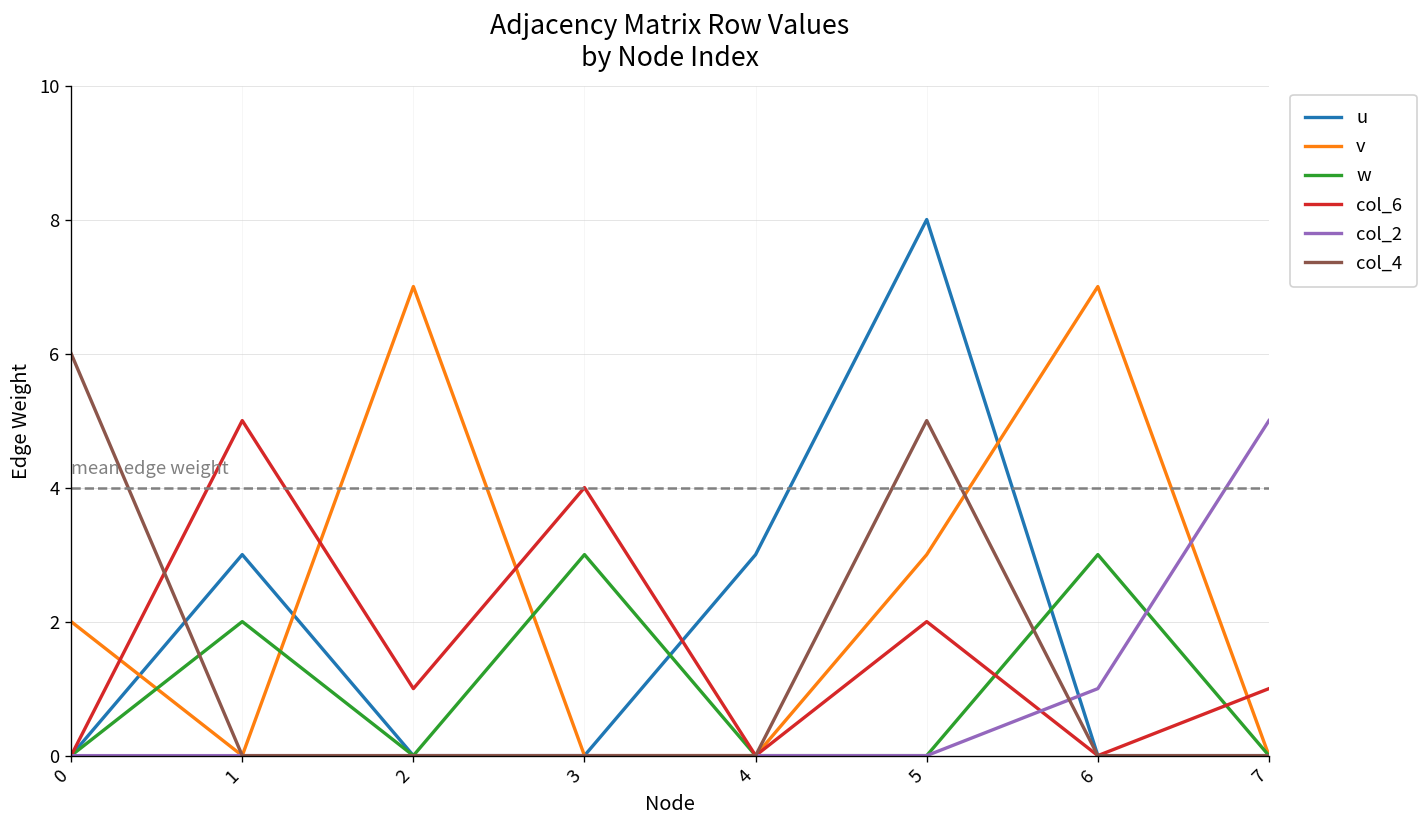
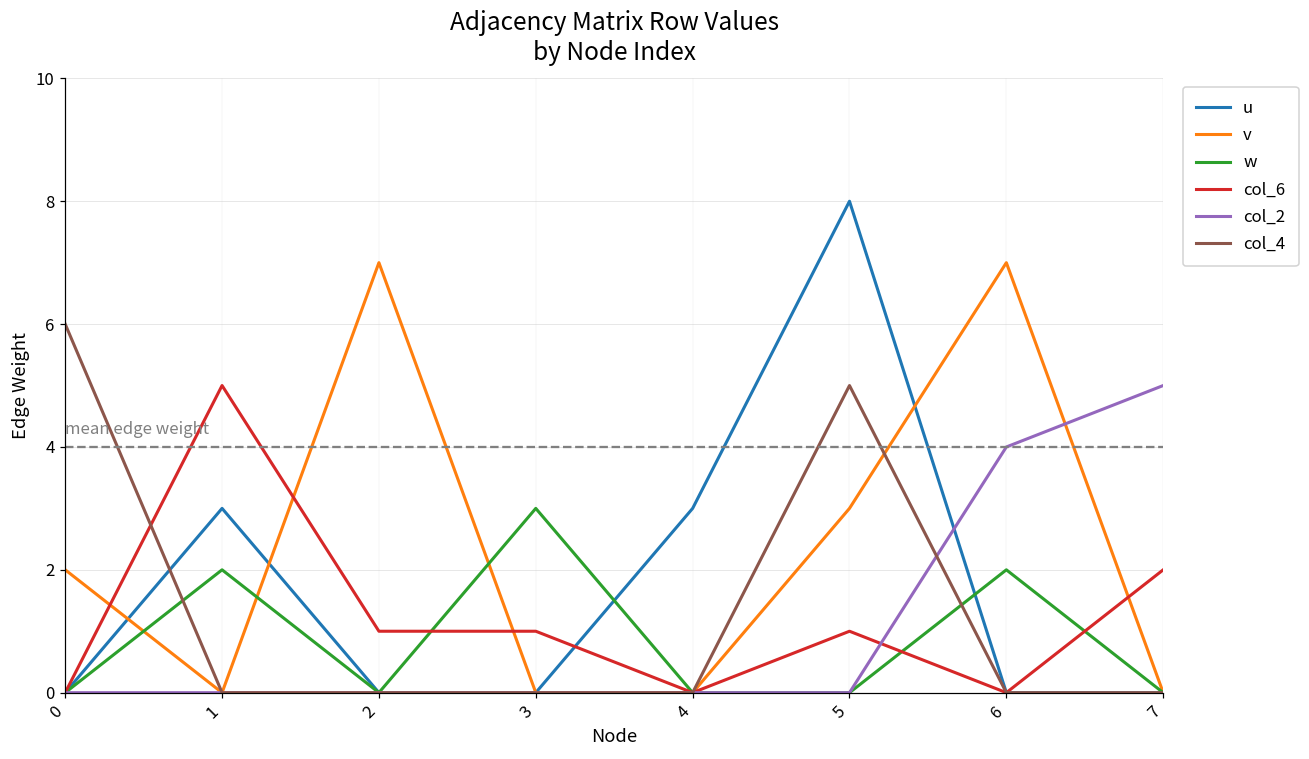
col_6, 3: 4 -> 1
col_6, 5: 2 -> 1
w, 6: 3 -> 2
col_2, 6: 1 -> 4
col_6, 7: 1 -> 2
